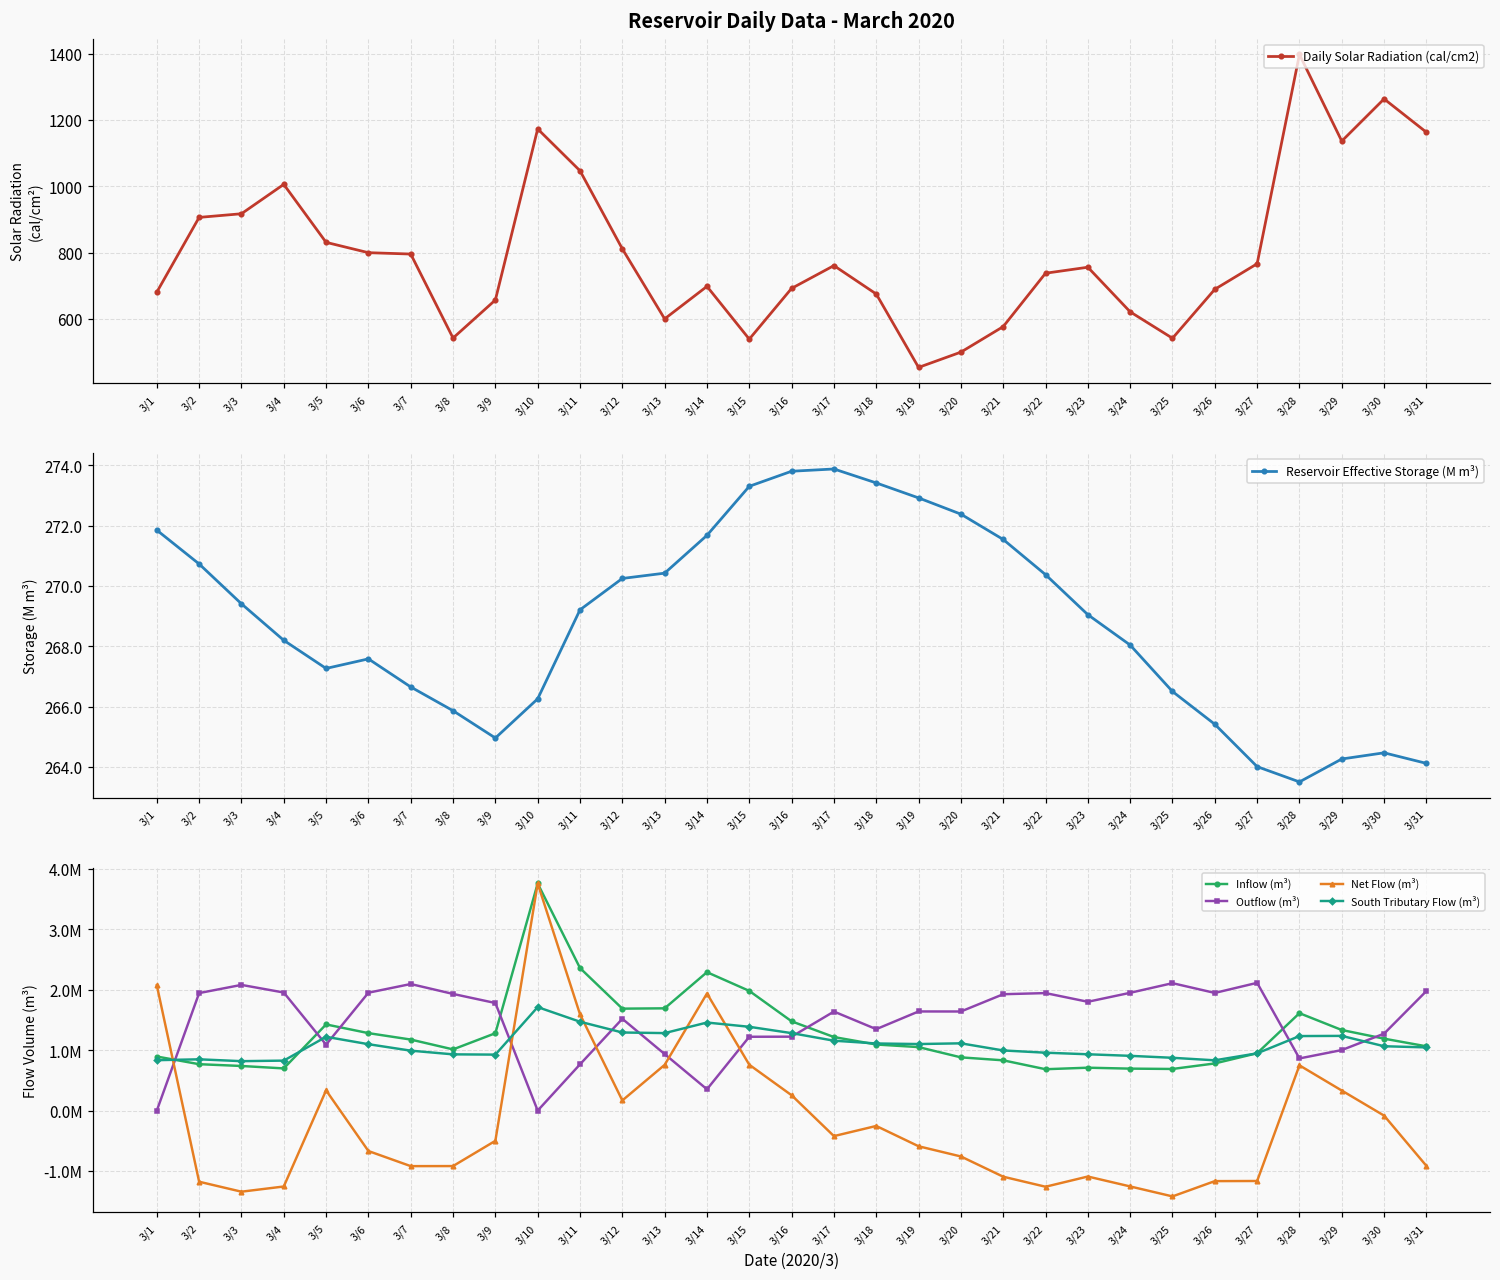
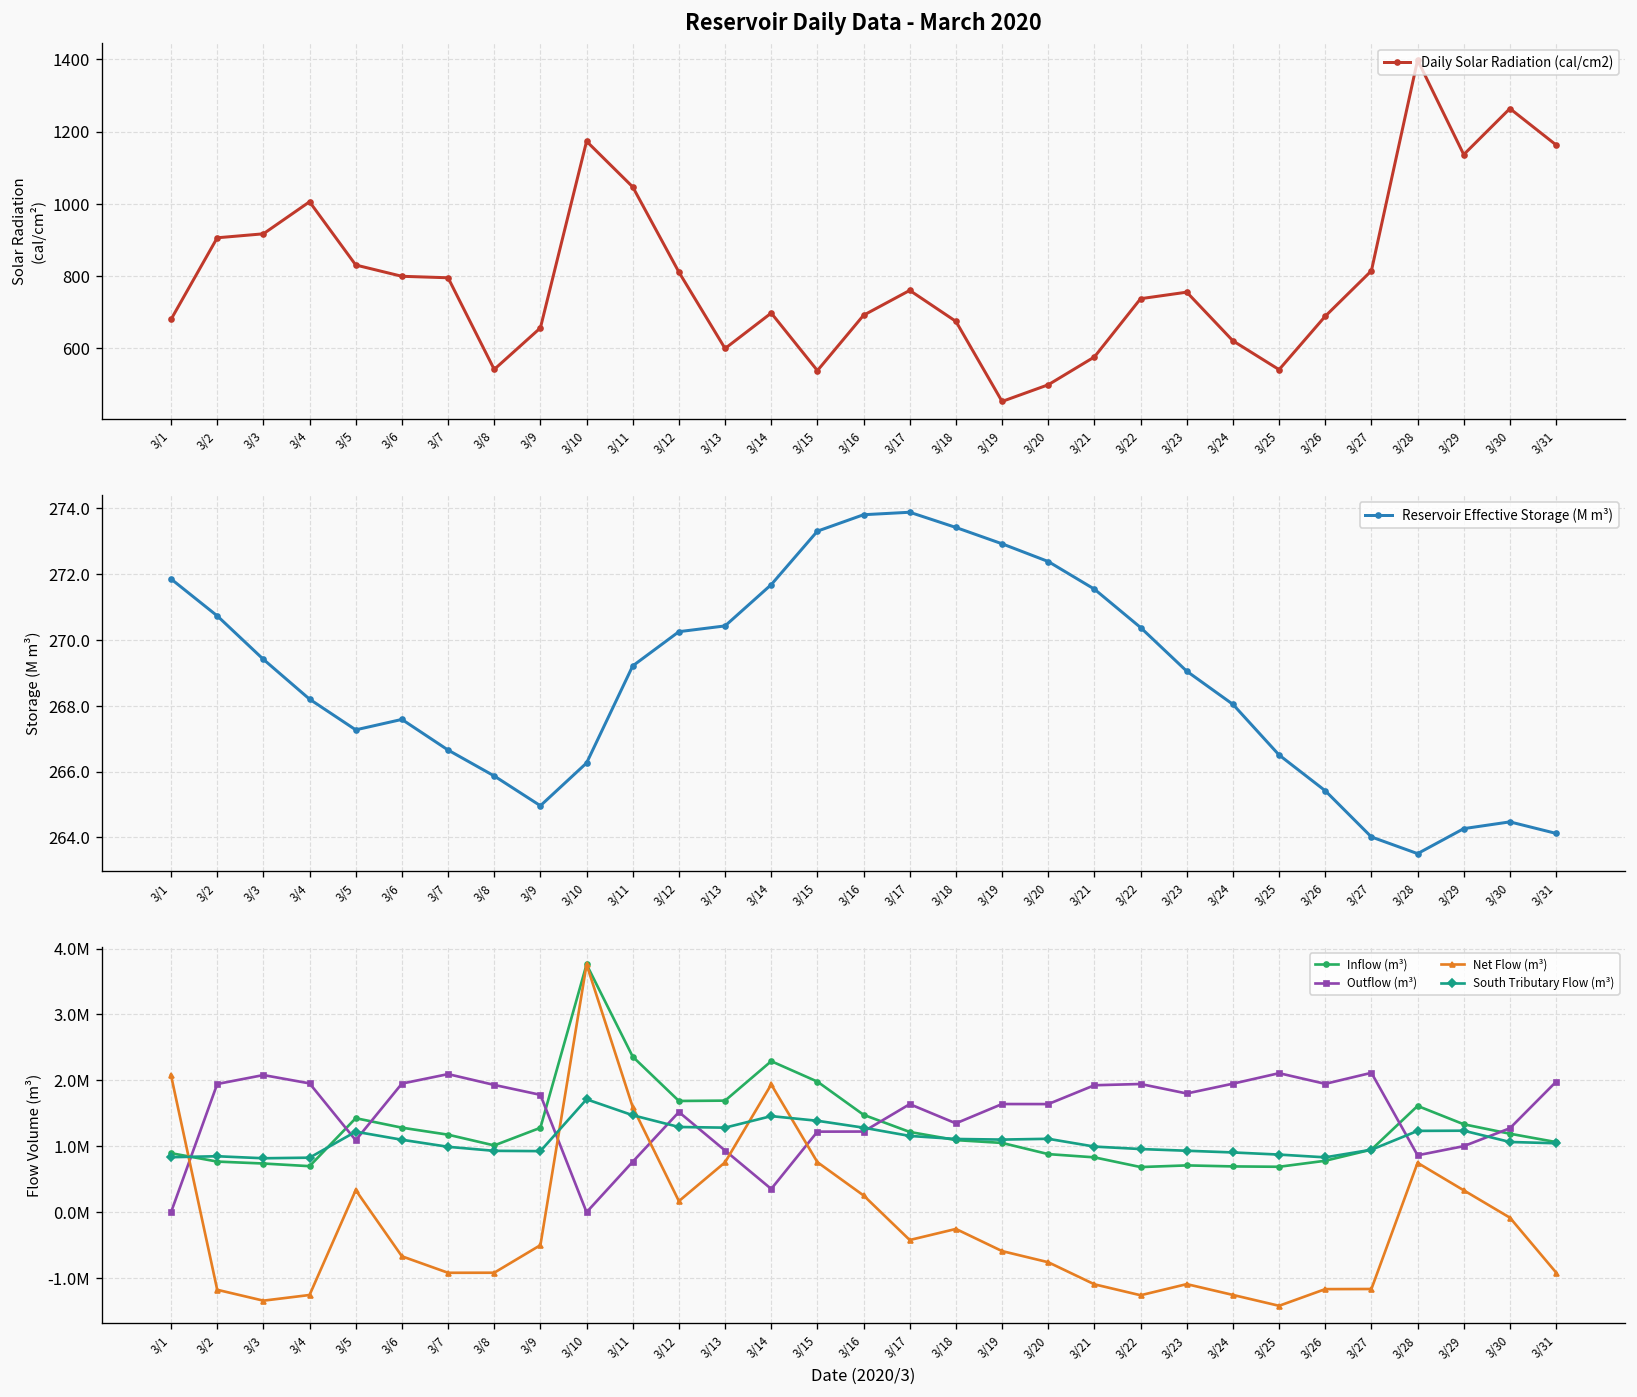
Reservoir Daily Data - March 2020, 3/27: 770 -> 810
